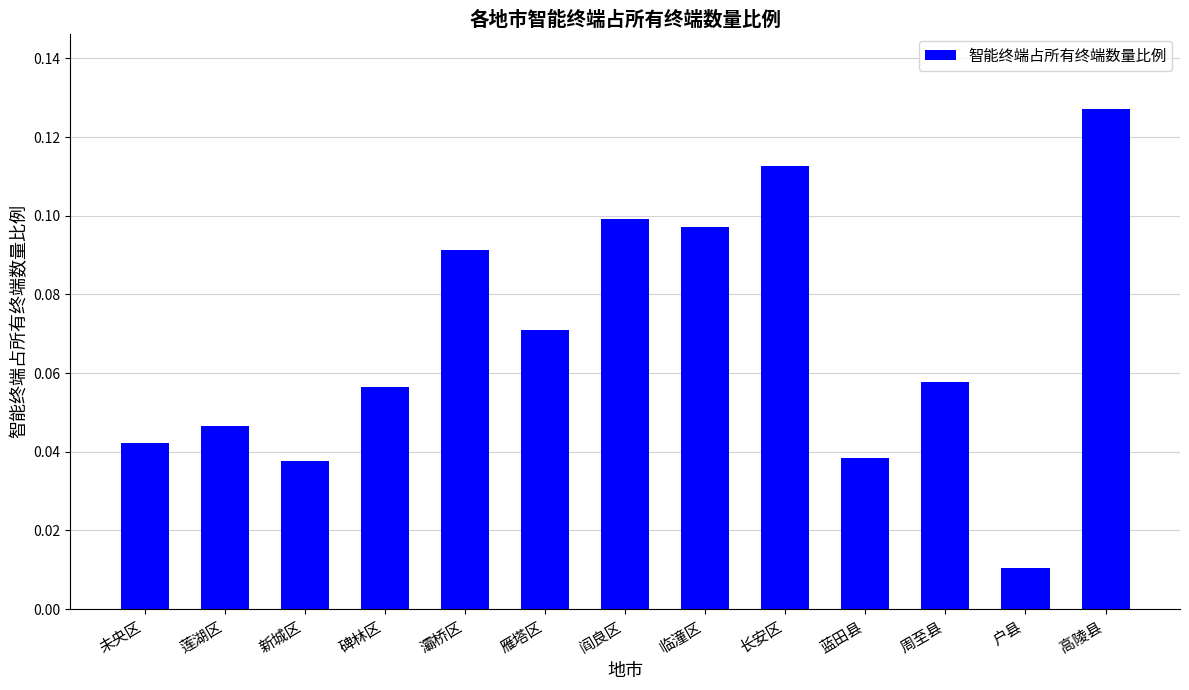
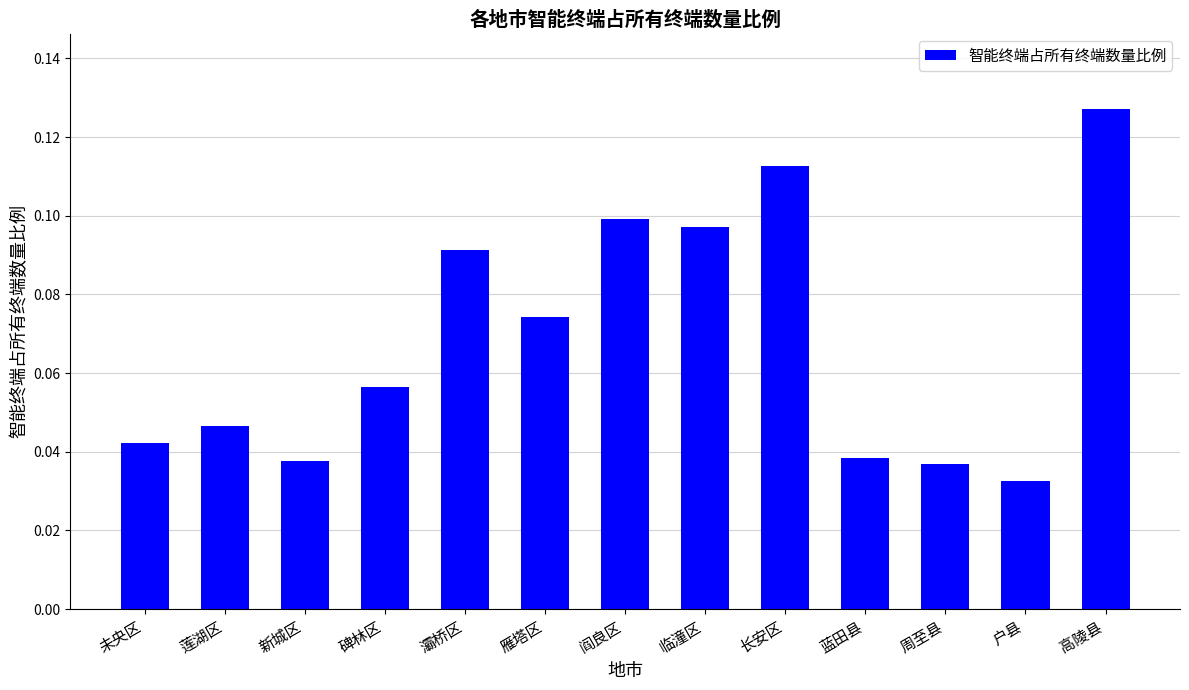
雁塔区: 0.071 -> 0.074
周至县: 0.058 -> 0.037
户县: 0.010 -> 0.032
